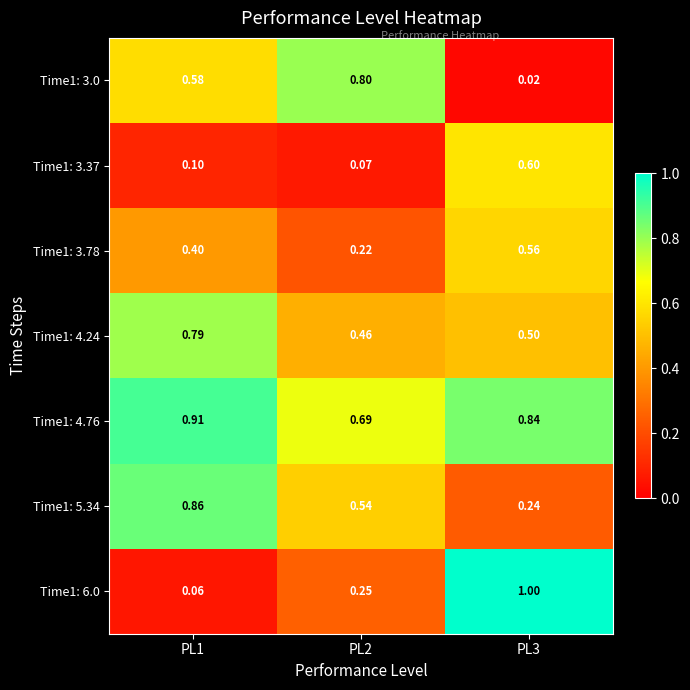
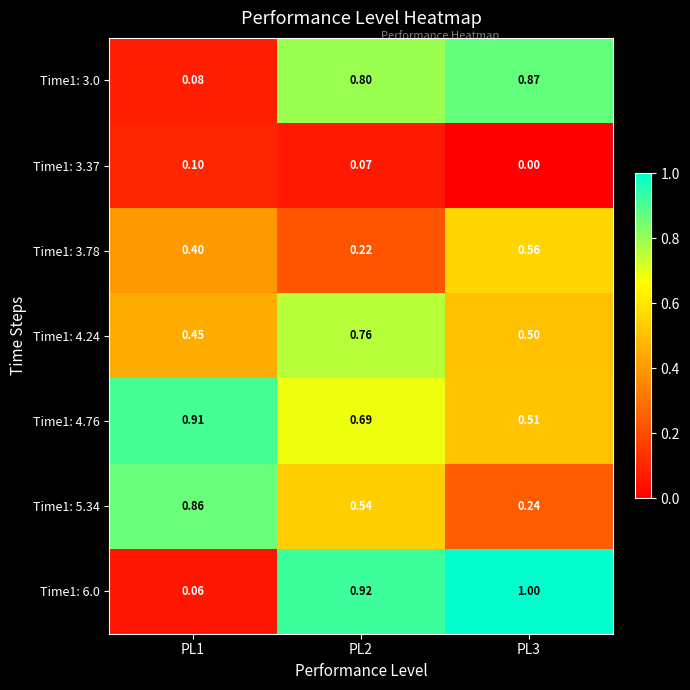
Time1: 3.0, PL1: 0.58 -> 0.08
Time1: 3.0, PL3: 0.02 -> 0.87
Time1: 3.37, PL3: 0.60 -> 0.00
Time1: 4.24, PL1: 0.79 -> 0.45
Time1: 4.24, PL2: 0.46 -> 0.76
Time1: 4.76, PL3: 0.84 -> 0.51
Time1: 6.0, PL2: 0.25 -> 0.92
